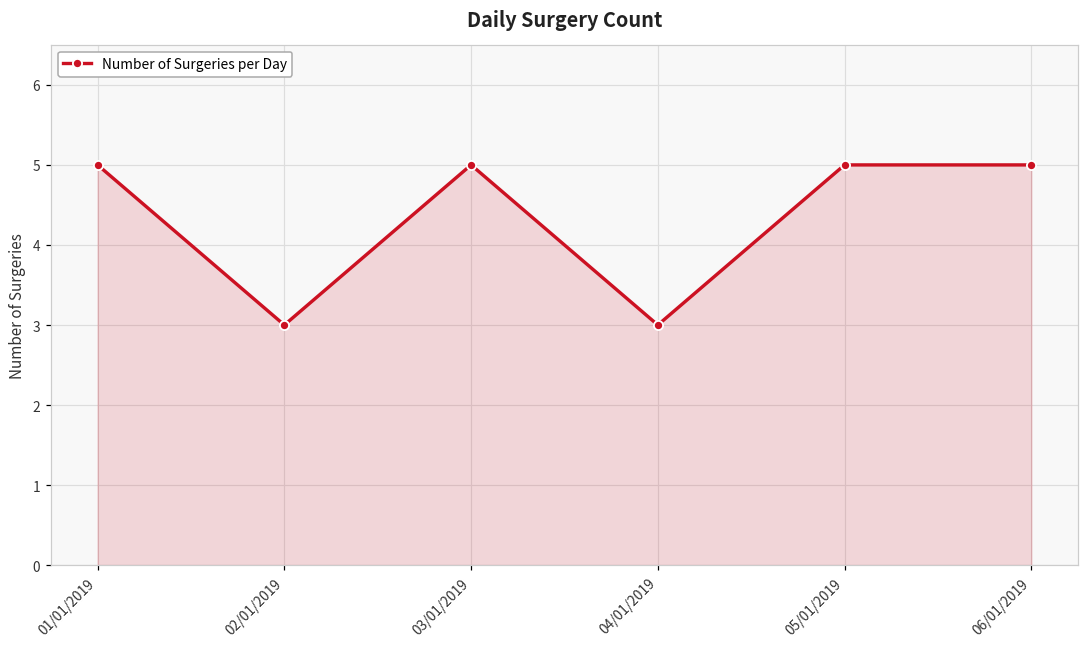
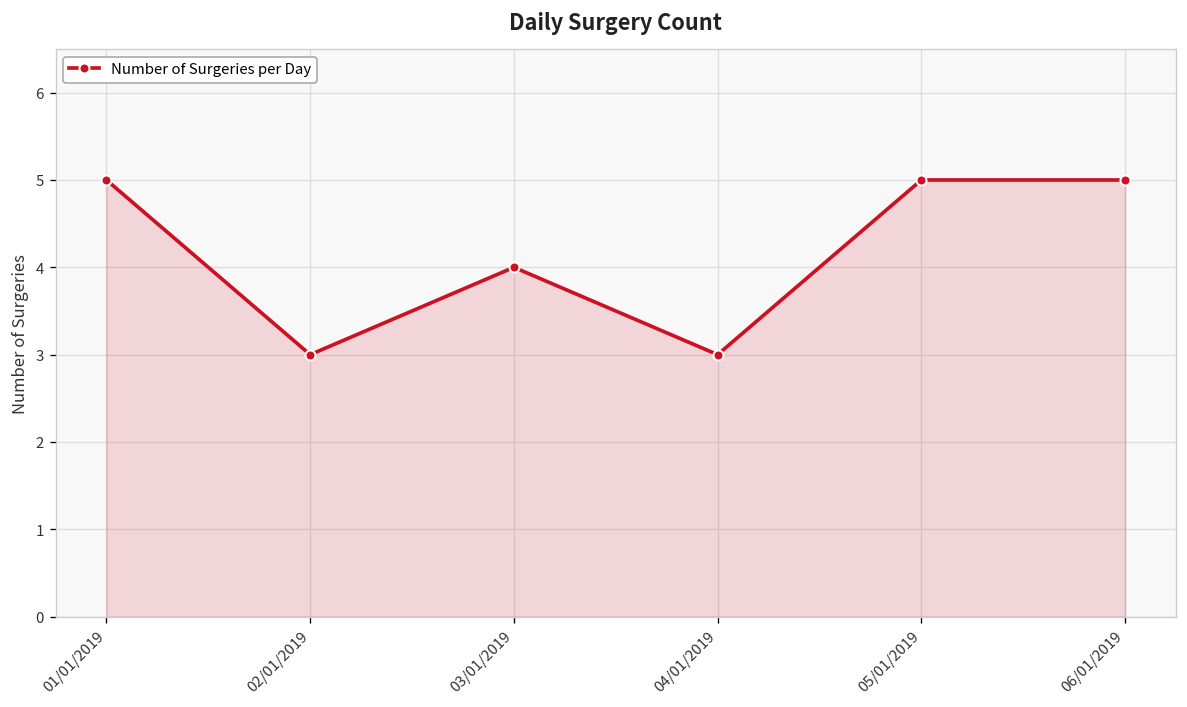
03/01/2019: 5 -> 4
